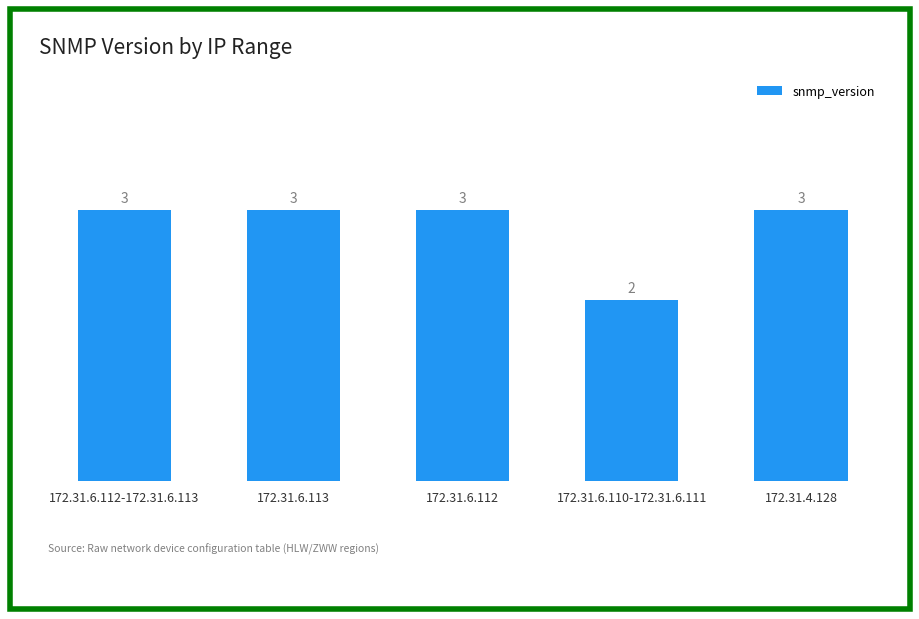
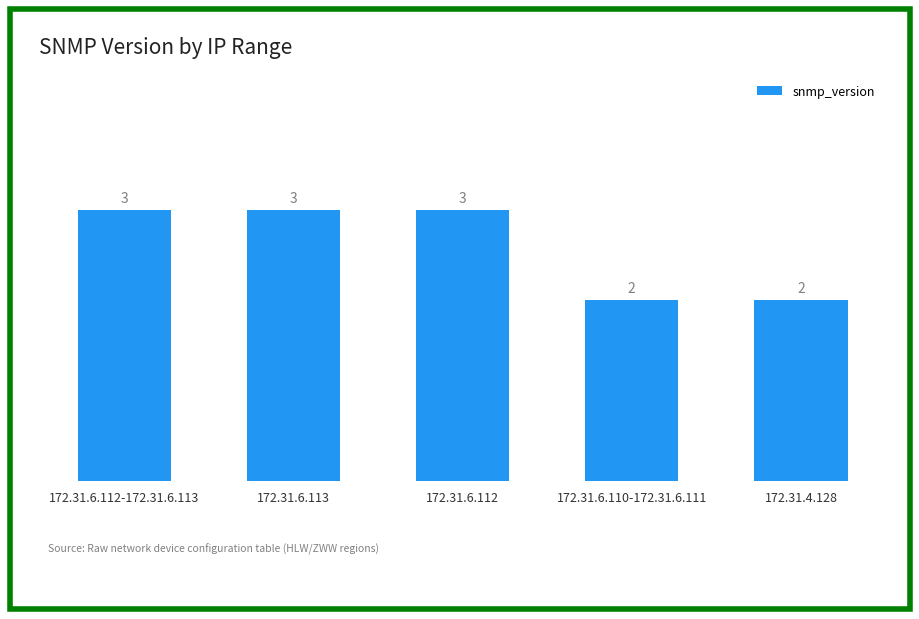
172.31.4.128: 3 -> 2
